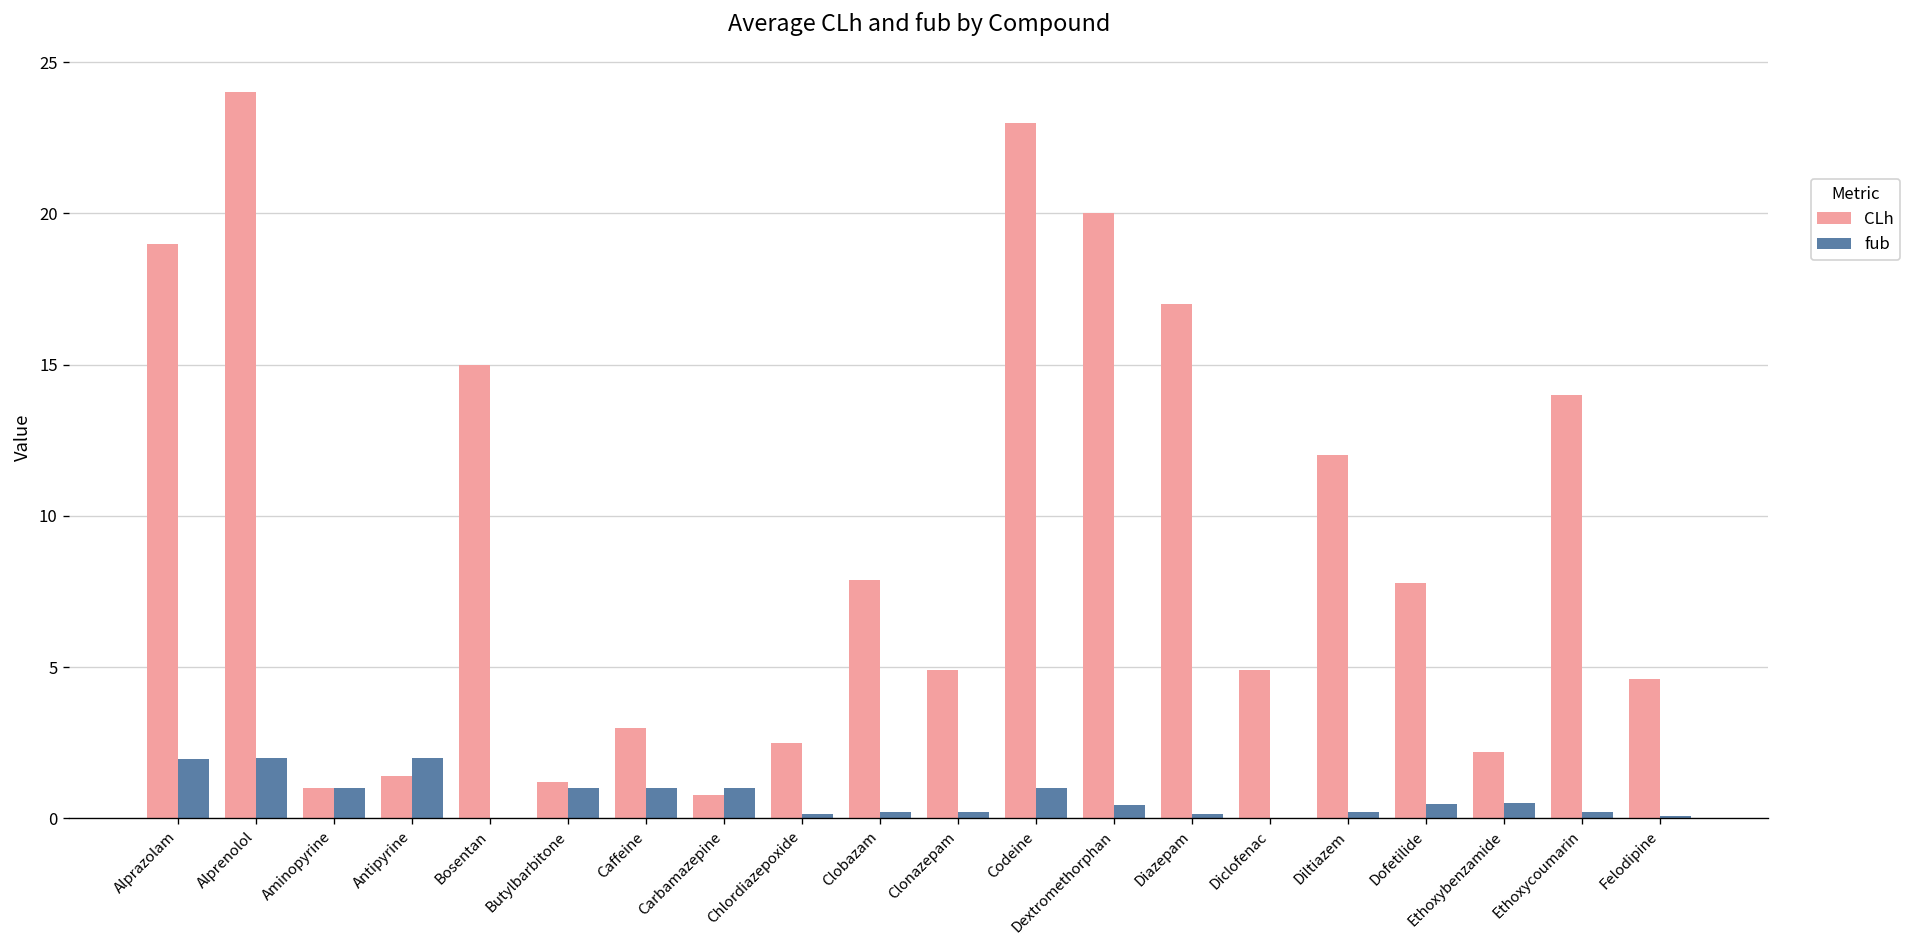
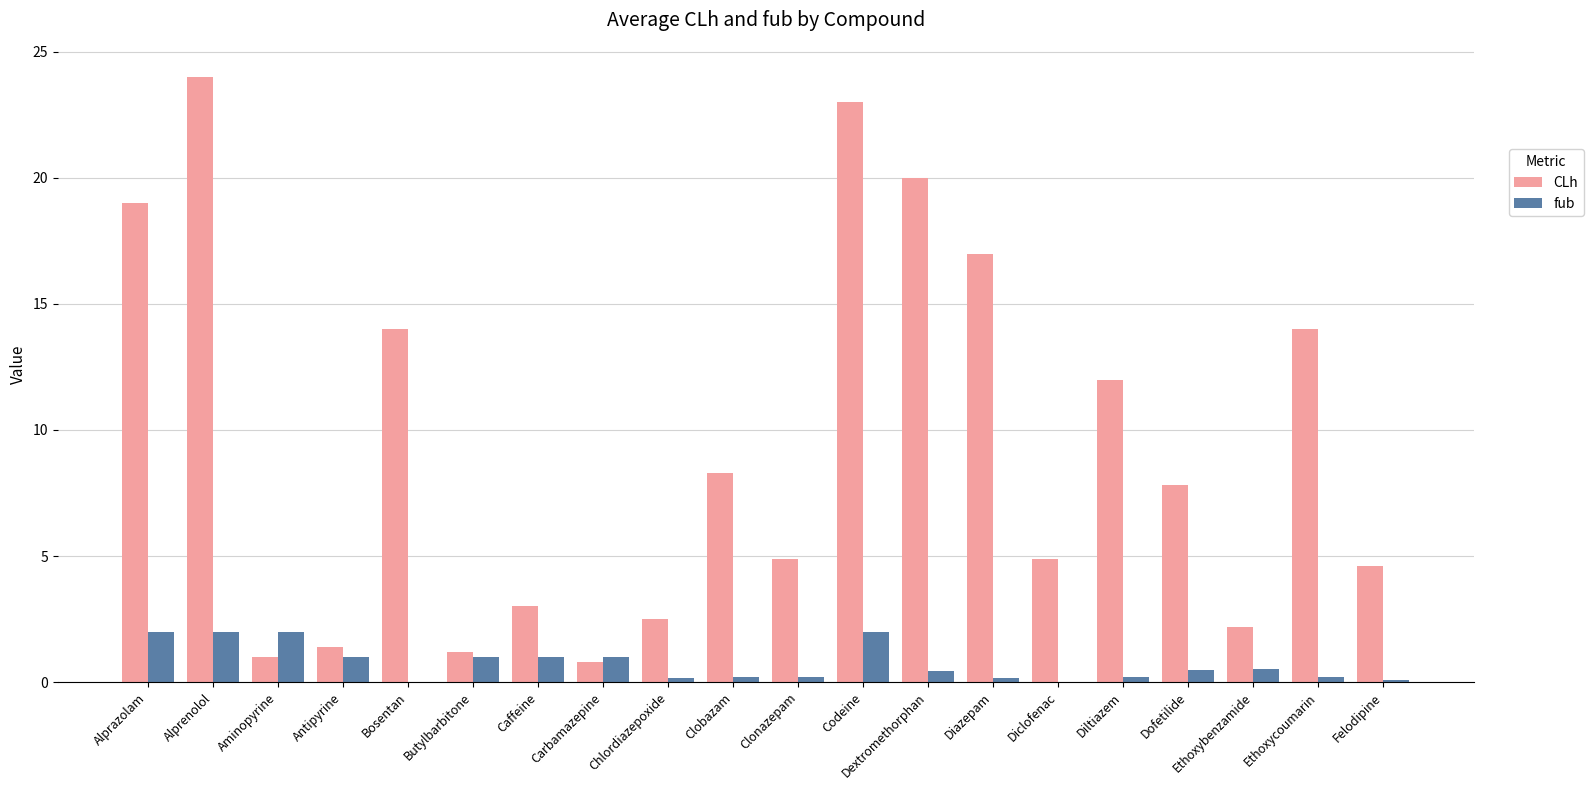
fub, Aminopyrine: 1 -> 2
fub, Antipyrine: 2 -> 1
CLh, Bosentan: 15 -> 14
CLh, Clobazam: 7.9 -> 8.3
fub, Codeine: 1 -> 2
